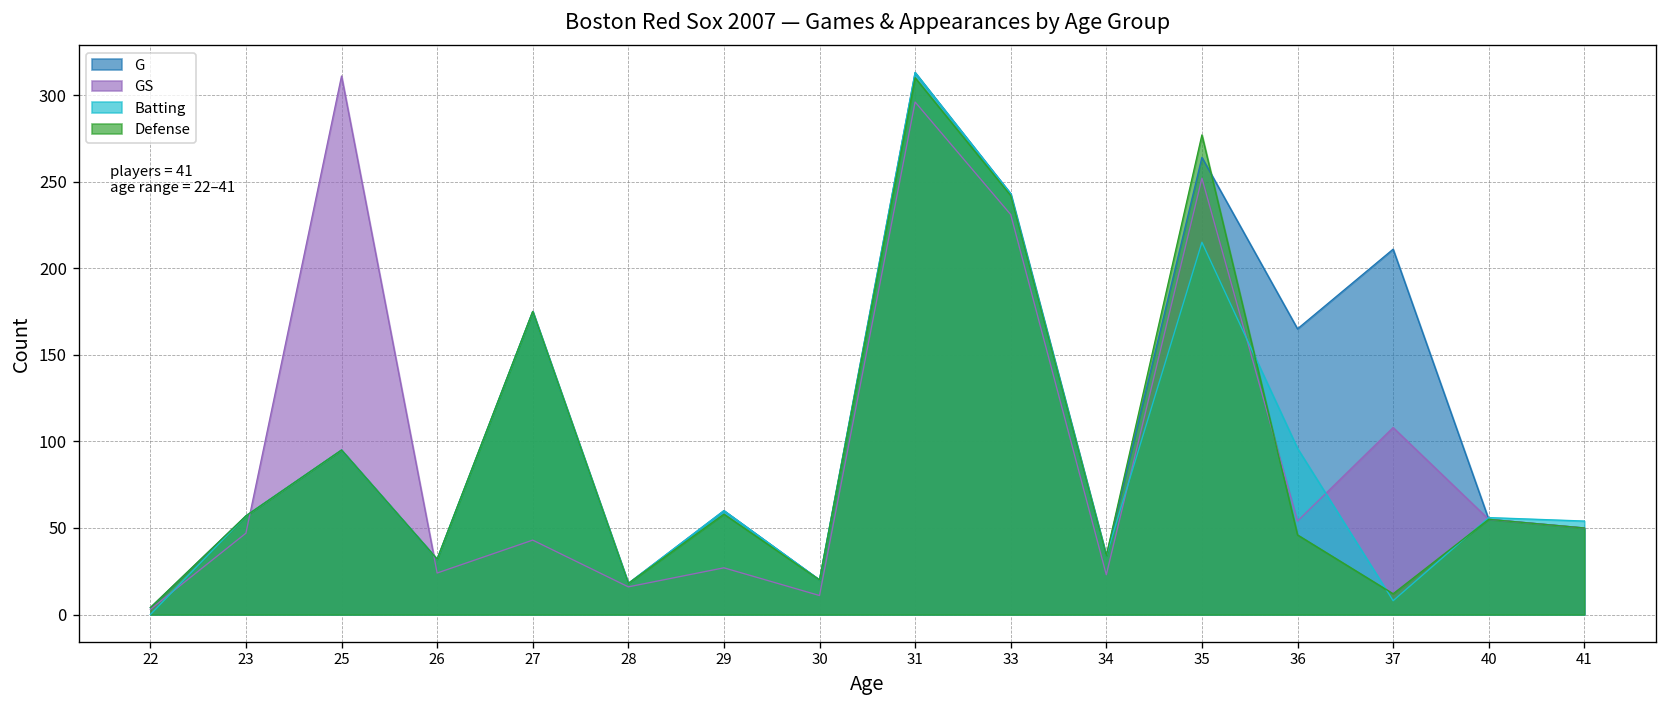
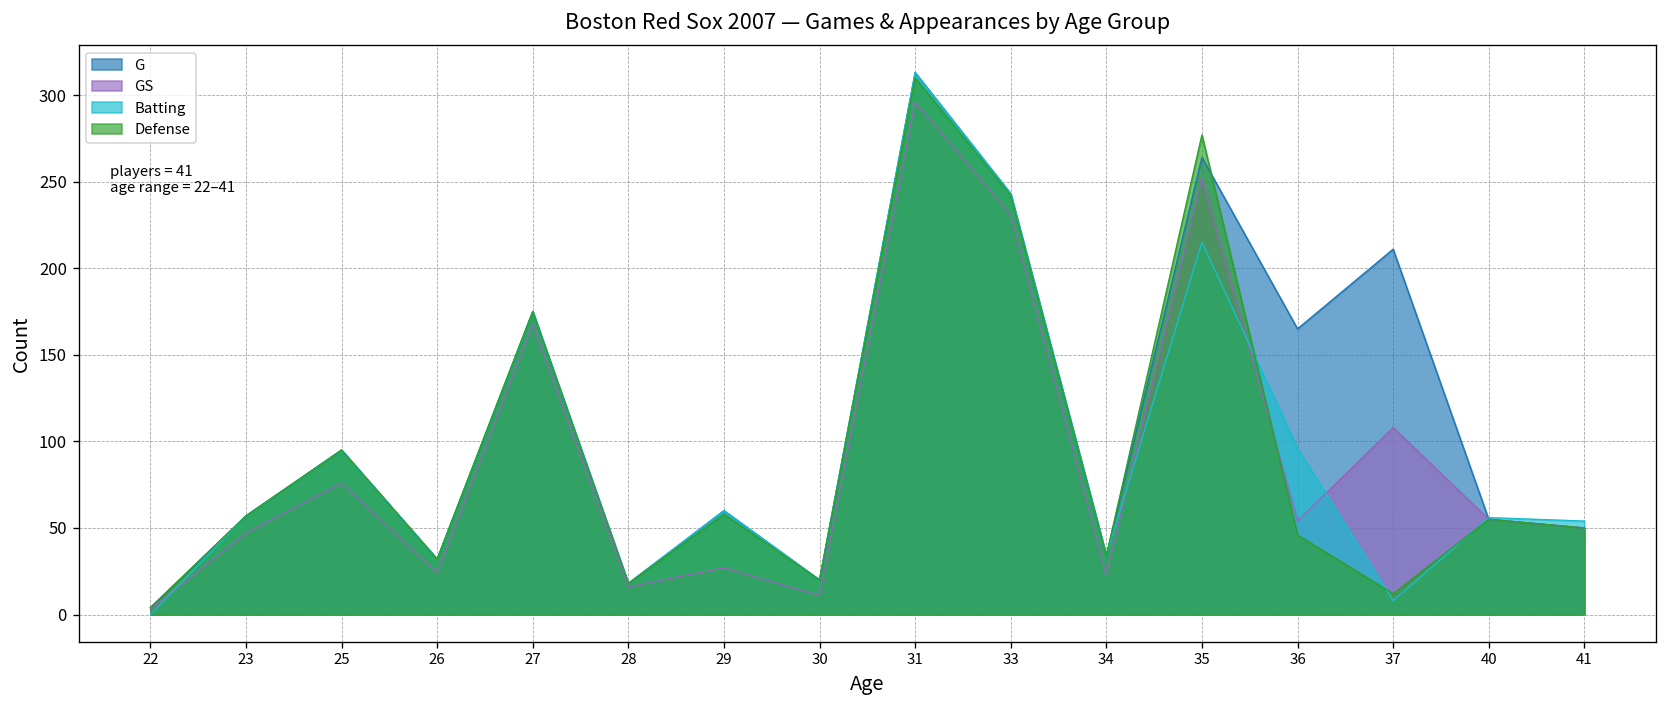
GS, 25: 311 -> 76
GS, 27: 43 -> 168
